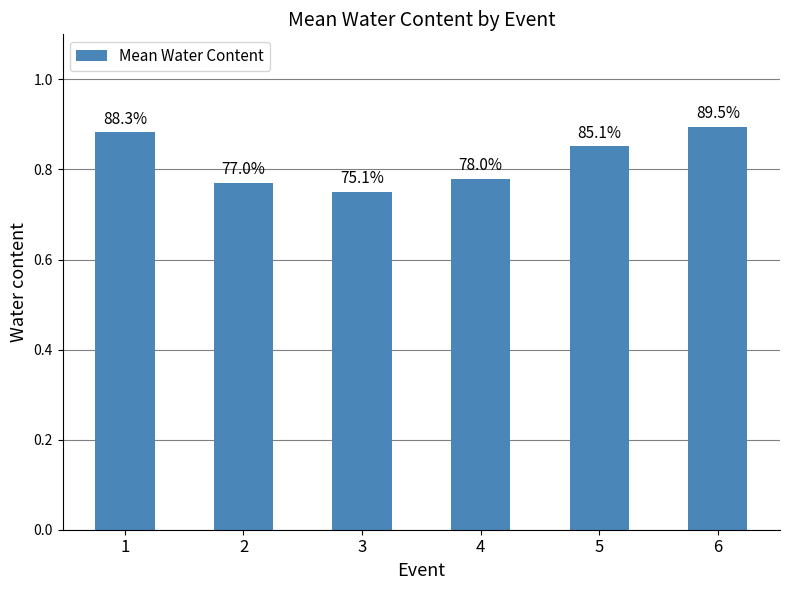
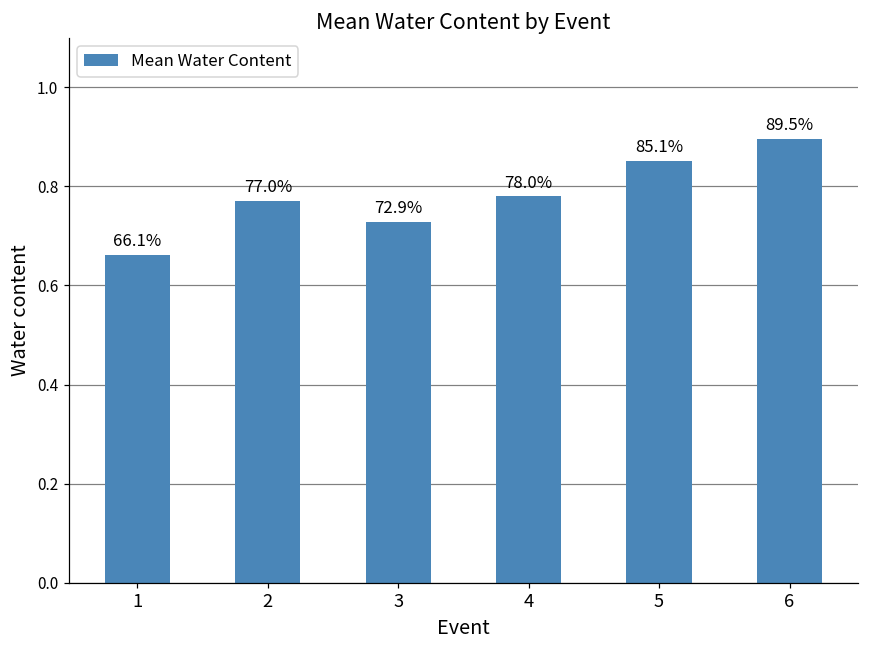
1: 88.3% -> 66.1%
3: 75.1% -> 72.9%
